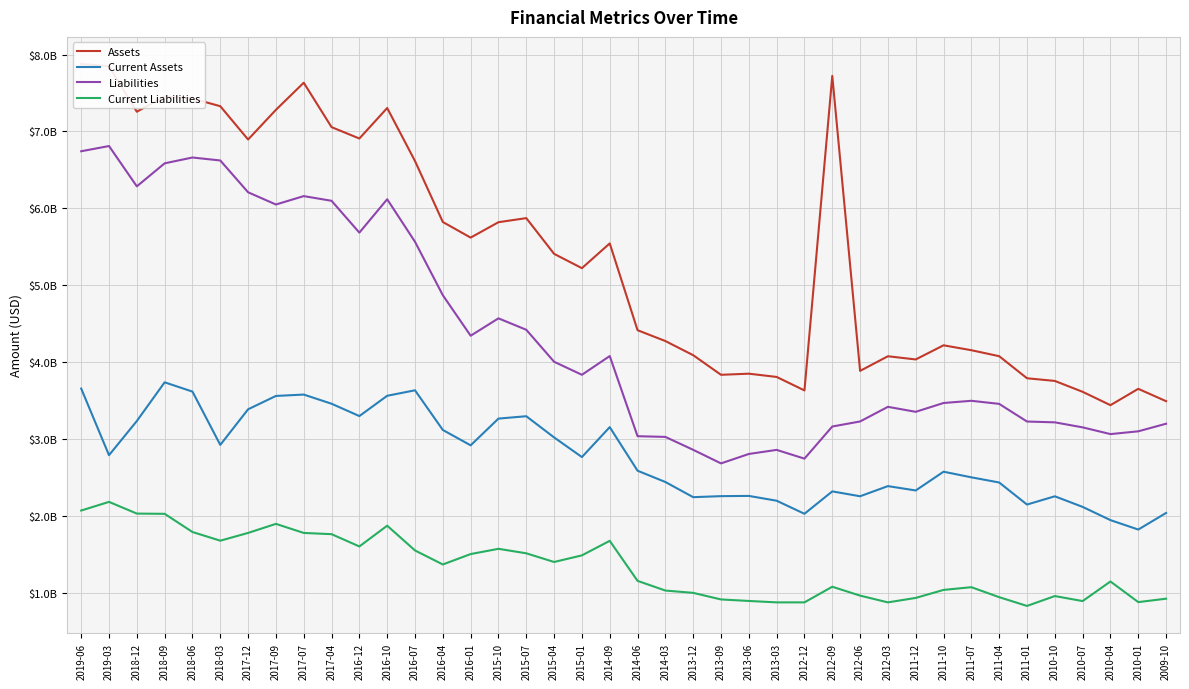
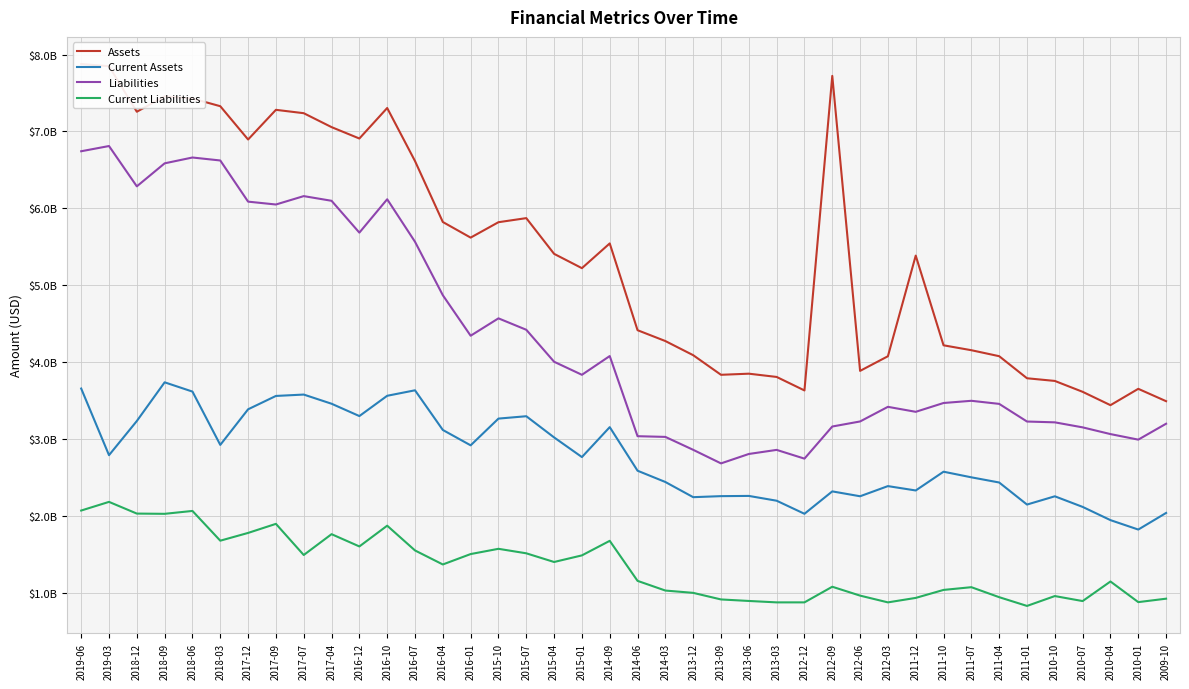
Current Liabilities, 2018-06: $1800000000 -> $2100000000
Liabilities, 2017-12: $6200000000 -> $6100000000
Assets, 2017-07: $7600000000 -> $7200000000
Current Liabilities, 2017-07: $1800000000 -> $1500000000
Assets, 2011-12: $4000000000 -> $5400000000
Liabilities, 2010-01: $3100000000 -> $3000000000
